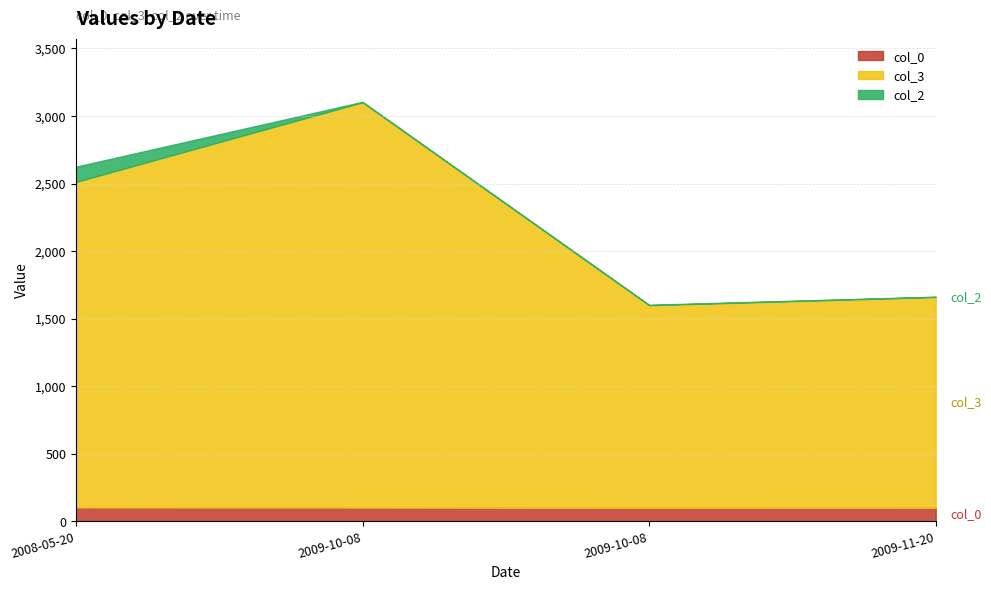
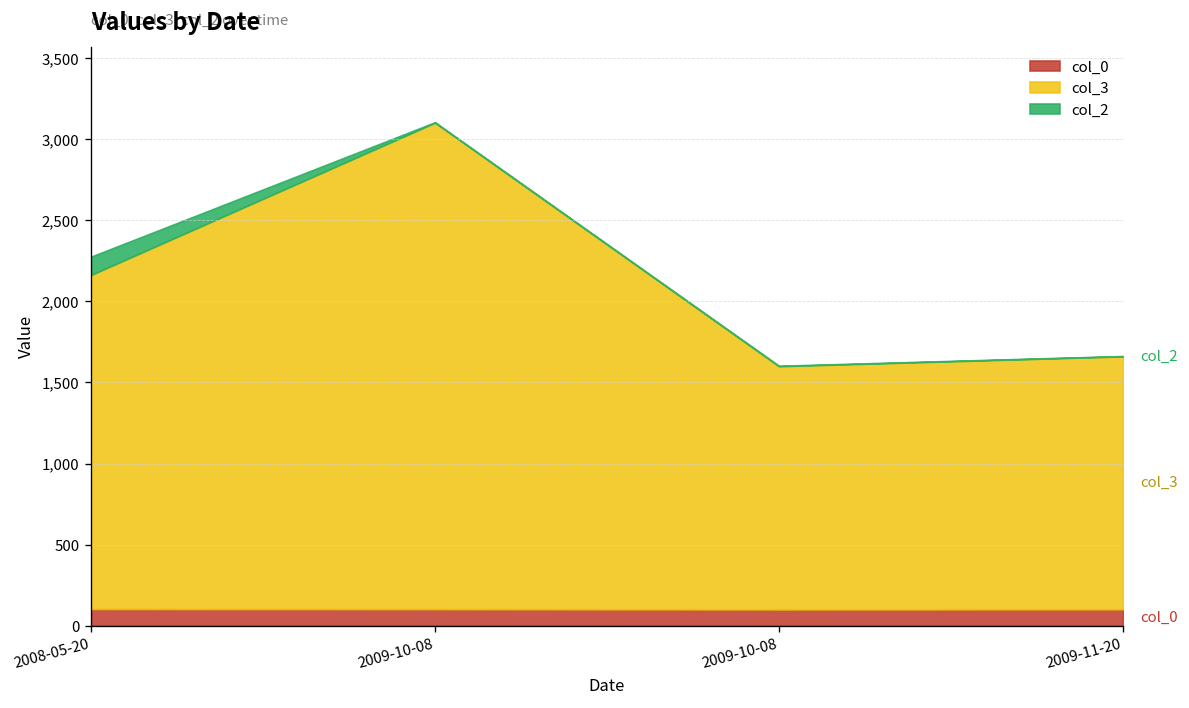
col_3, 2008-05-20: 2,410 -> 2,060
